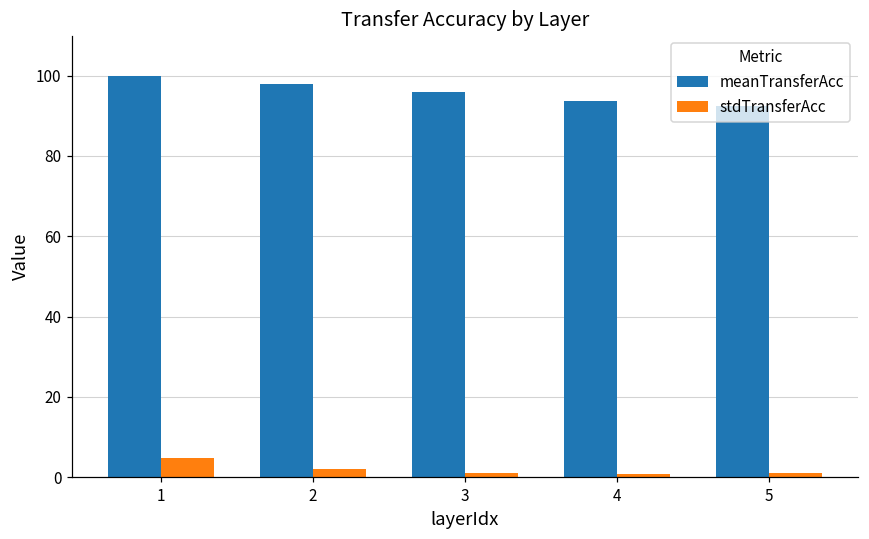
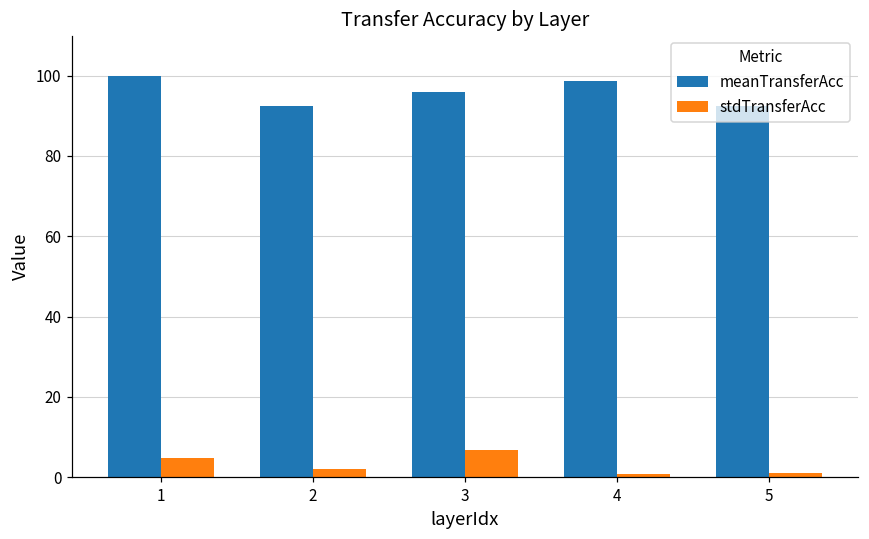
meanTransferAcc, 2: 98 -> 92
stdTransferAcc, 3: 1 -> 7
meanTransferAcc, 4: 94 -> 99
